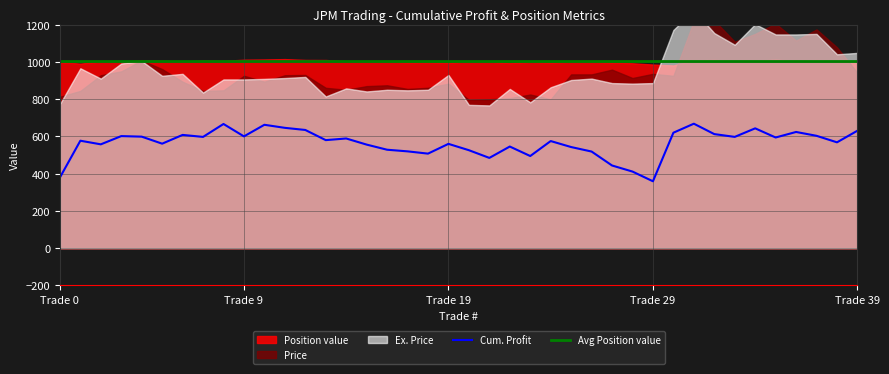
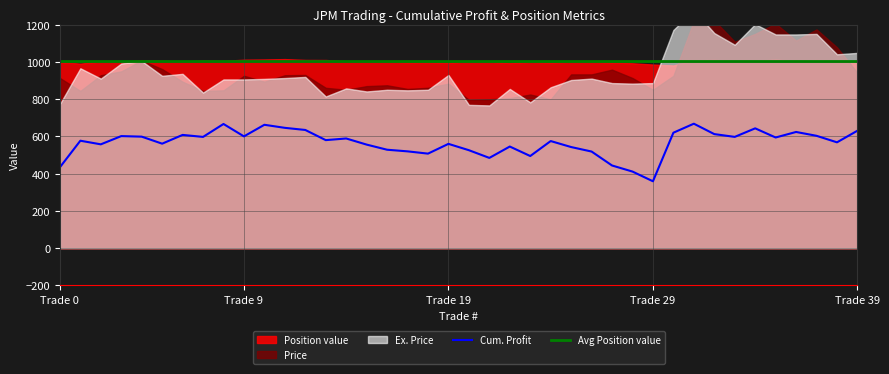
Cum. Profit, Trade 0: 380 -> 430
Price, Trade 0: 810 -> 910
Price, Trade 29: 940 -> 850
